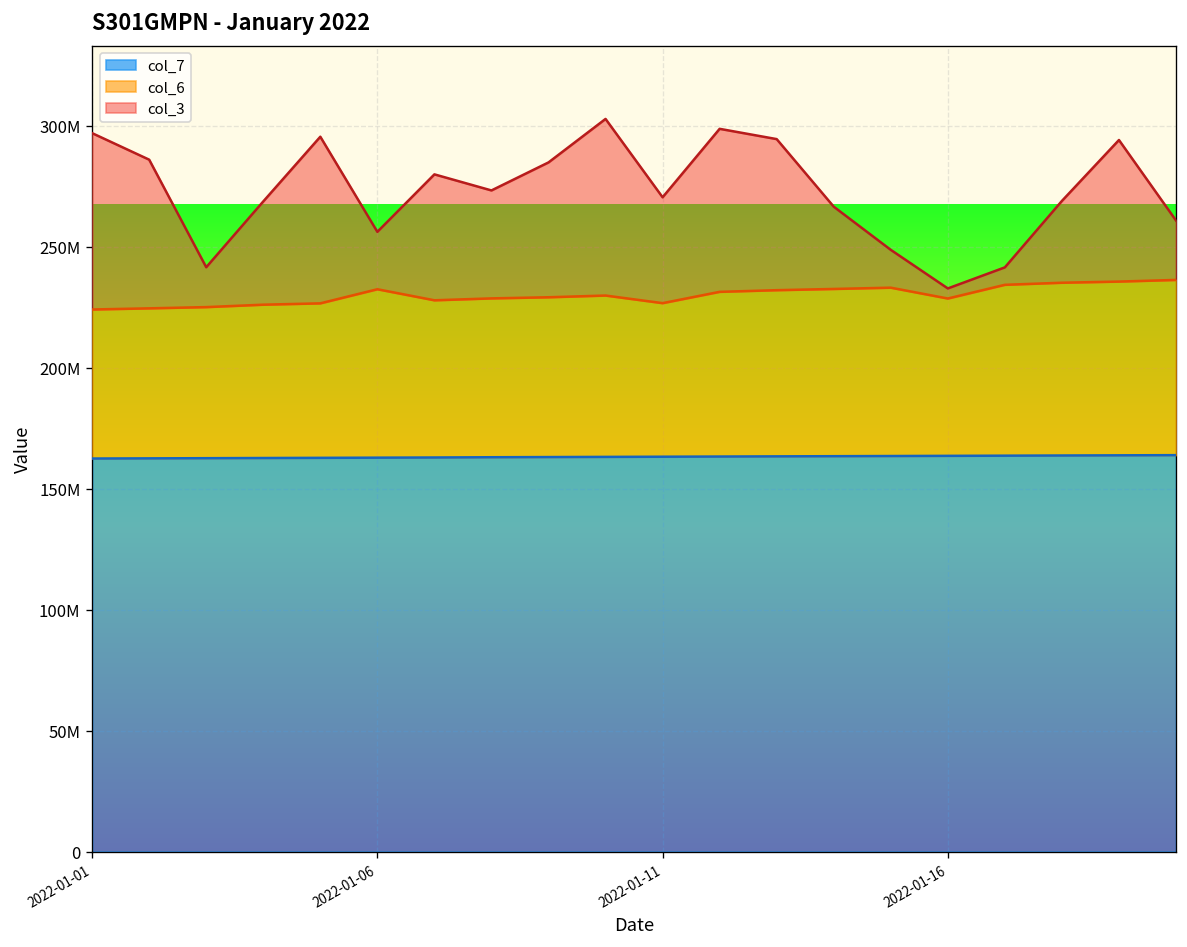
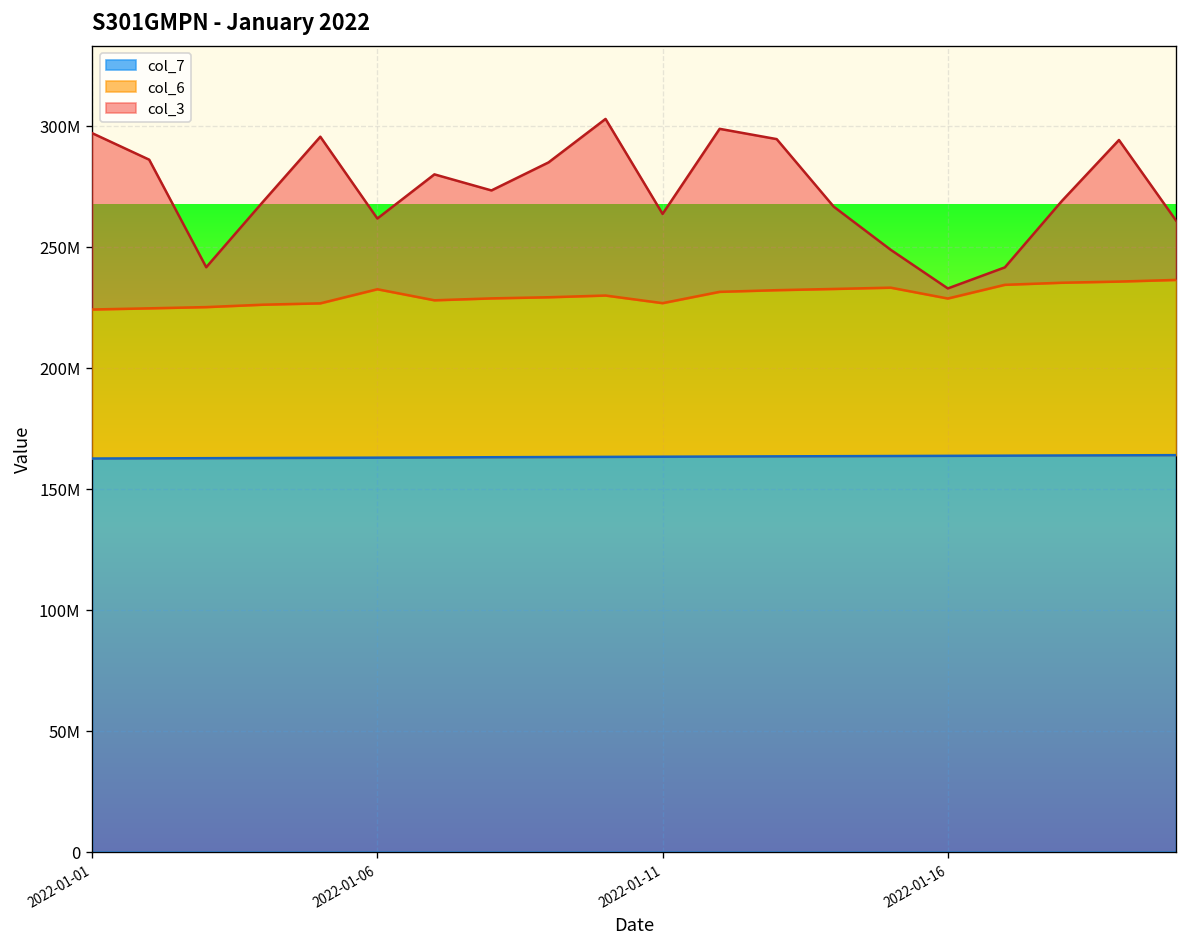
col_3, 2022-01-06: 24000000 -> 29000000
col_3, 2022-01-11: 44000000 -> 37000000
